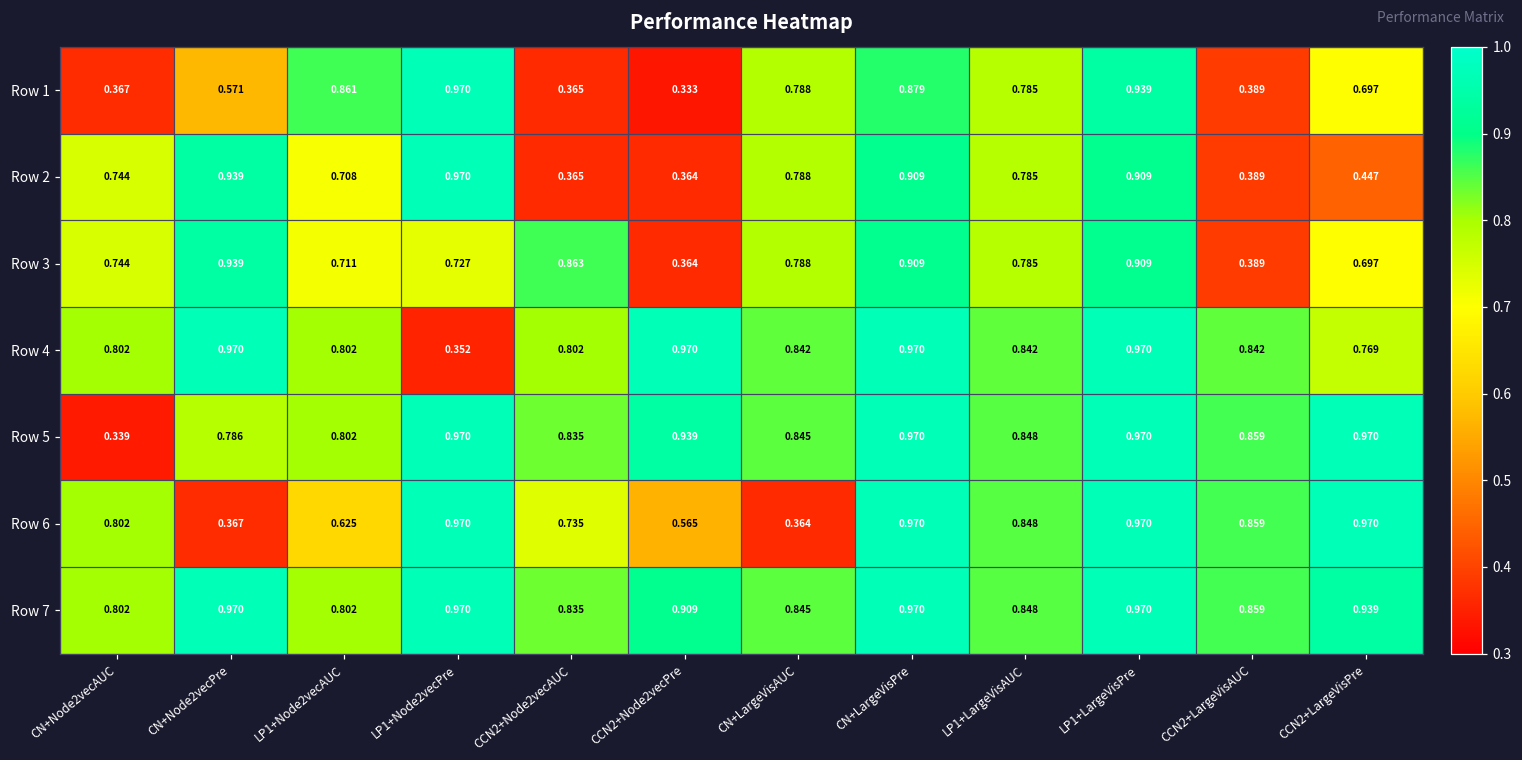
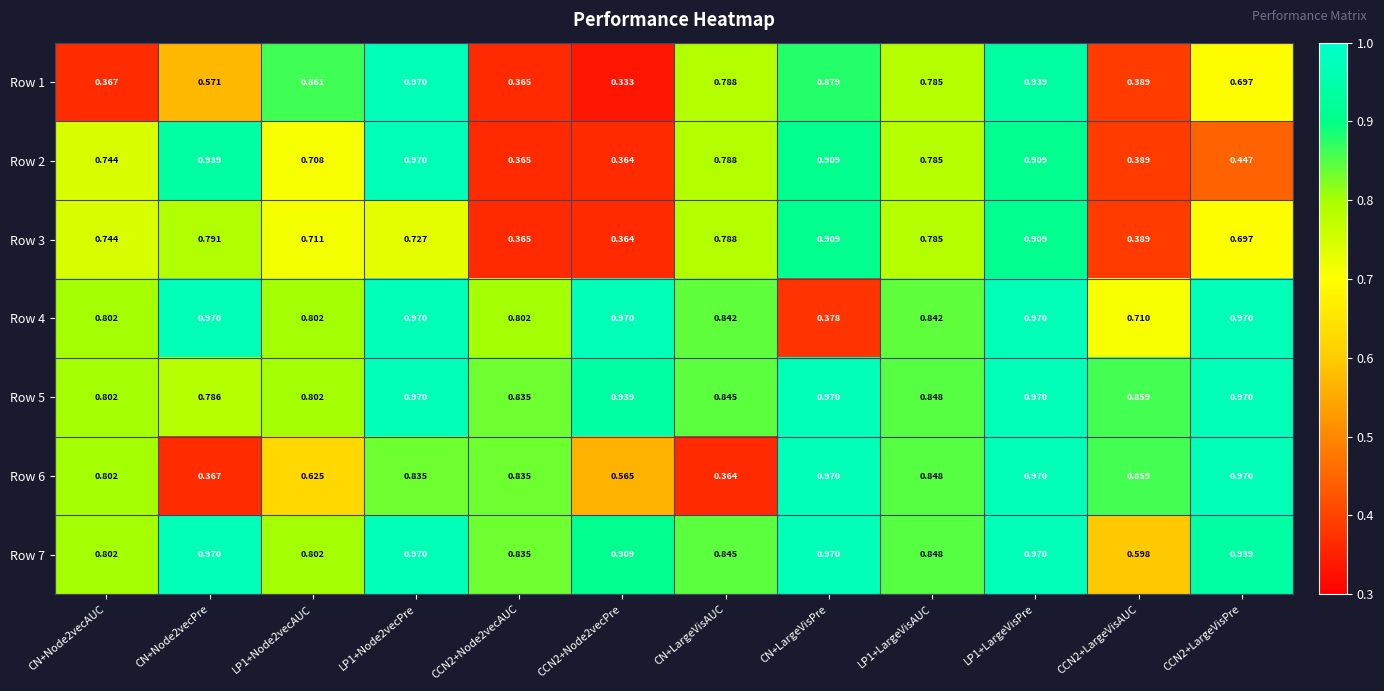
Row 3, CN+Node2vecPre: 0.939 -> 0.791
Row 3, CCN2+Node2vecAUC: 0.863 -> 0.365
Row 4, LP1+Node2vecPre: 0.352 -> 0.970
Row 4, CN+LargeVisPre: 0.970 -> 0.378
Row 4, CCN2+LargeVisAUC: 0.842 -> 0.710
Row 4, CCN2+LargeVisPre: 0.769 -> 0.970
Row 5, CN+Node2vecAUC: 0.339 -> 0.802
Row 6, LP1+Node2vecPre: 0.970 -> 0.835
Row 6, CCN2+Node2vecAUC: 0.735 -> 0.835
Row 7, CCN2+LargeVisAUC: 0.859 -> 0.598
